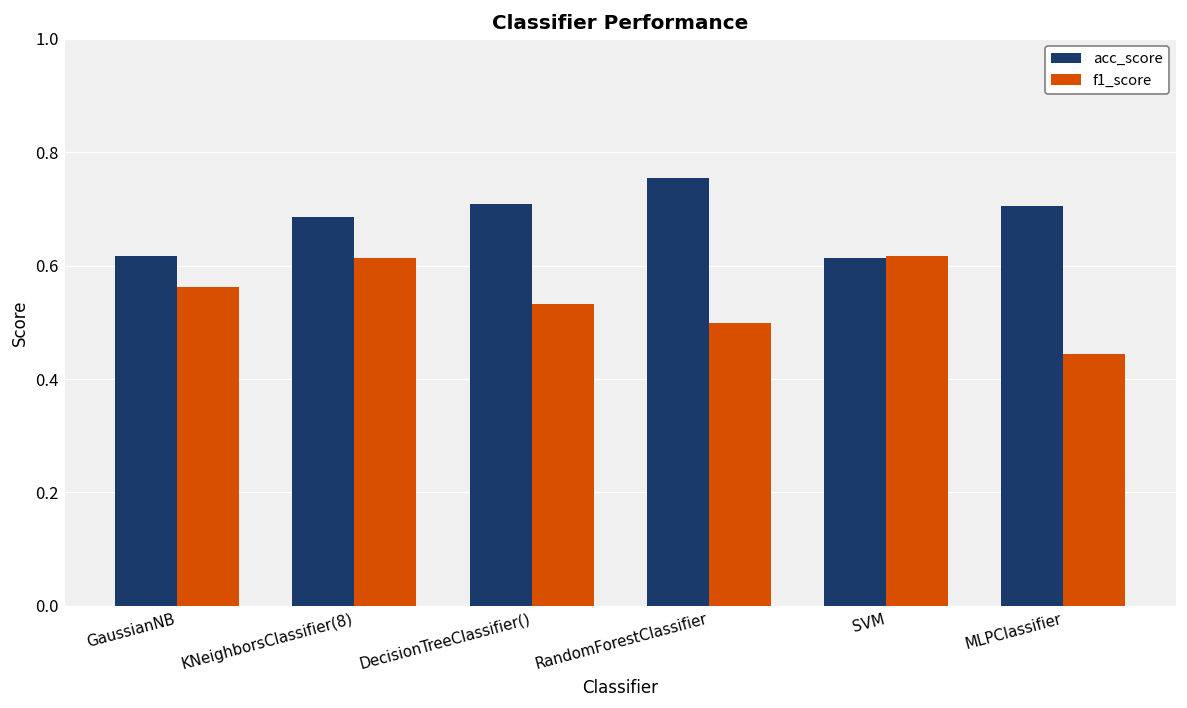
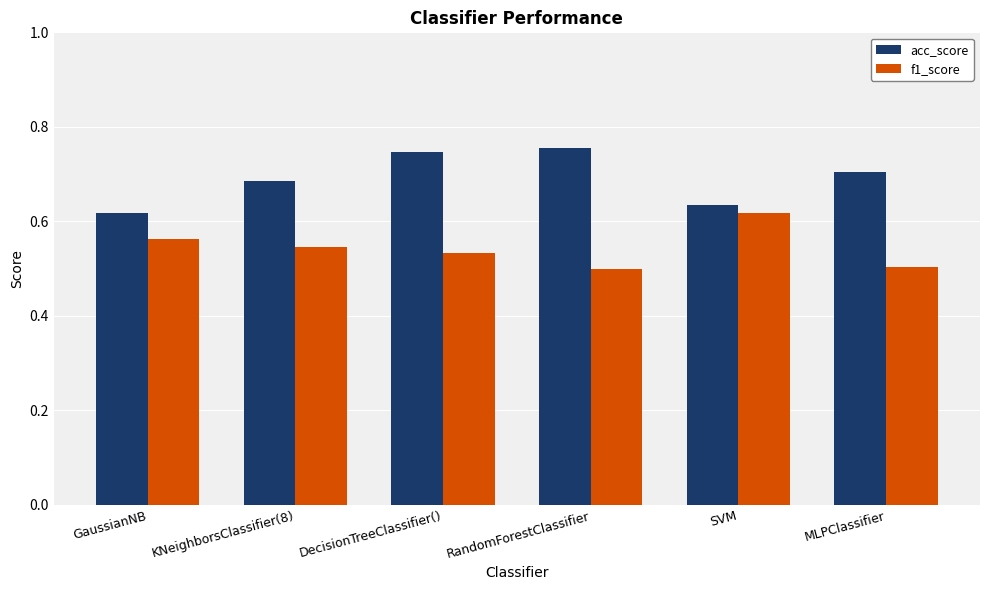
f1_score, KNeighborsClassifier(8): 0.61 -> 0.55
acc_score, DecisionTreeClassifier(): 0.71 -> 0.75
acc_score, SVM: 0.61 -> 0.63
f1_score, MLPClassifier: 0.44 -> 0.50
